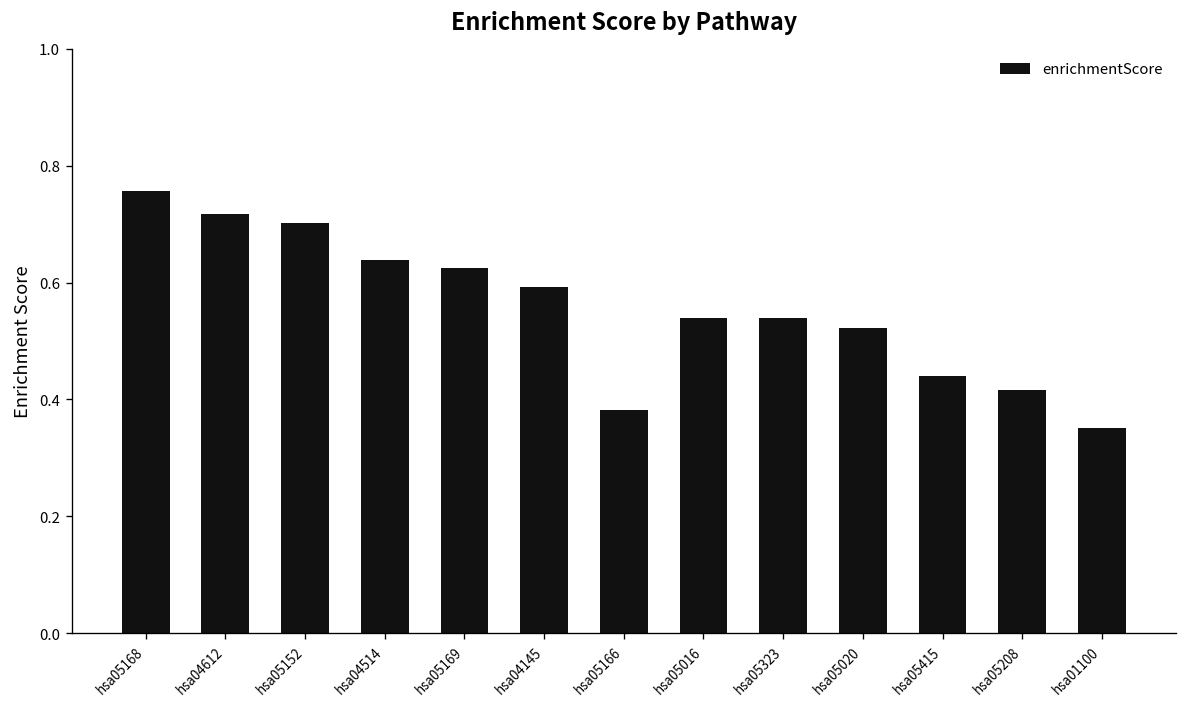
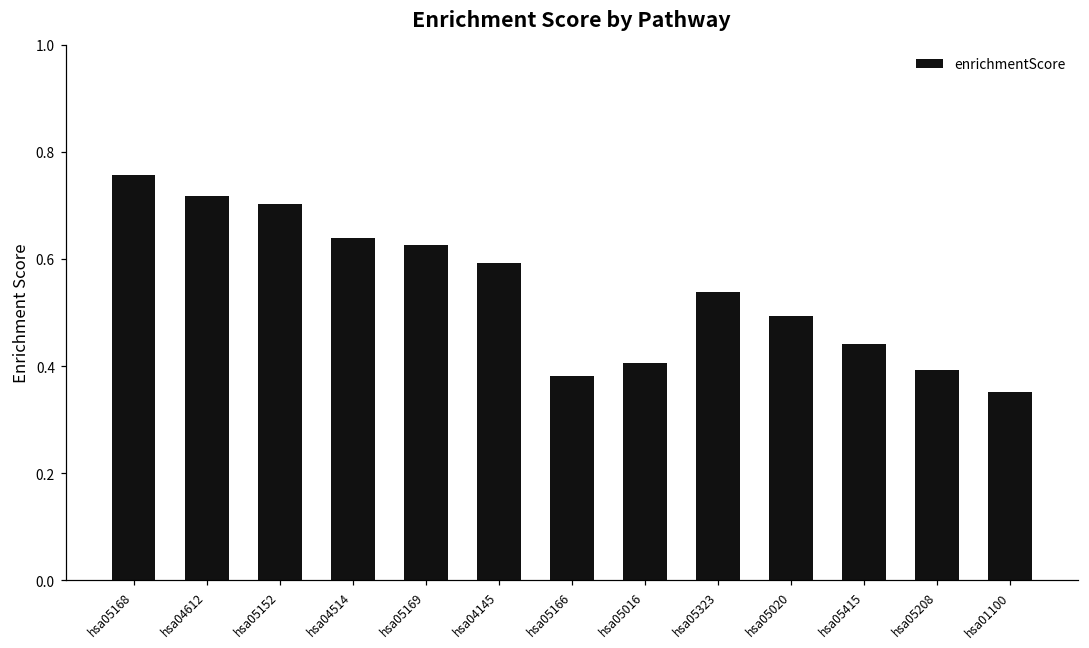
hsa05016: 0.54 -> 0.41
hsa05020: 0.52 -> 0.49
hsa05208: 0.42 -> 0.39
